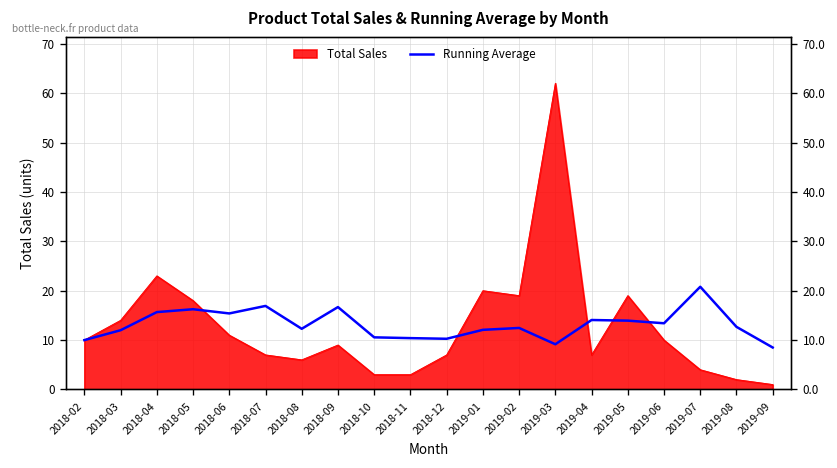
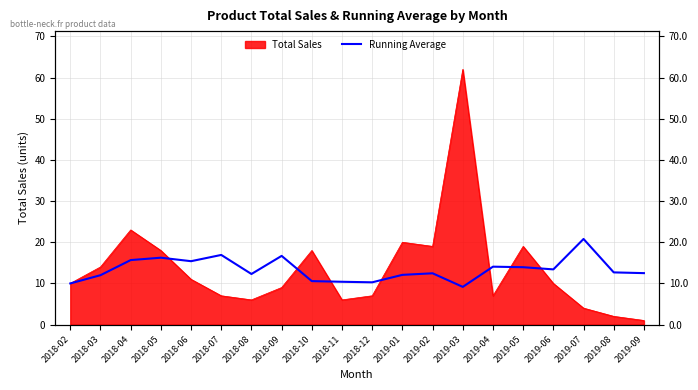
Total Sales, 2018-10: 3 -> 18
Total Sales, 2018-11: 3 -> 6
Running Average, 2019-09: 9 -> 13
